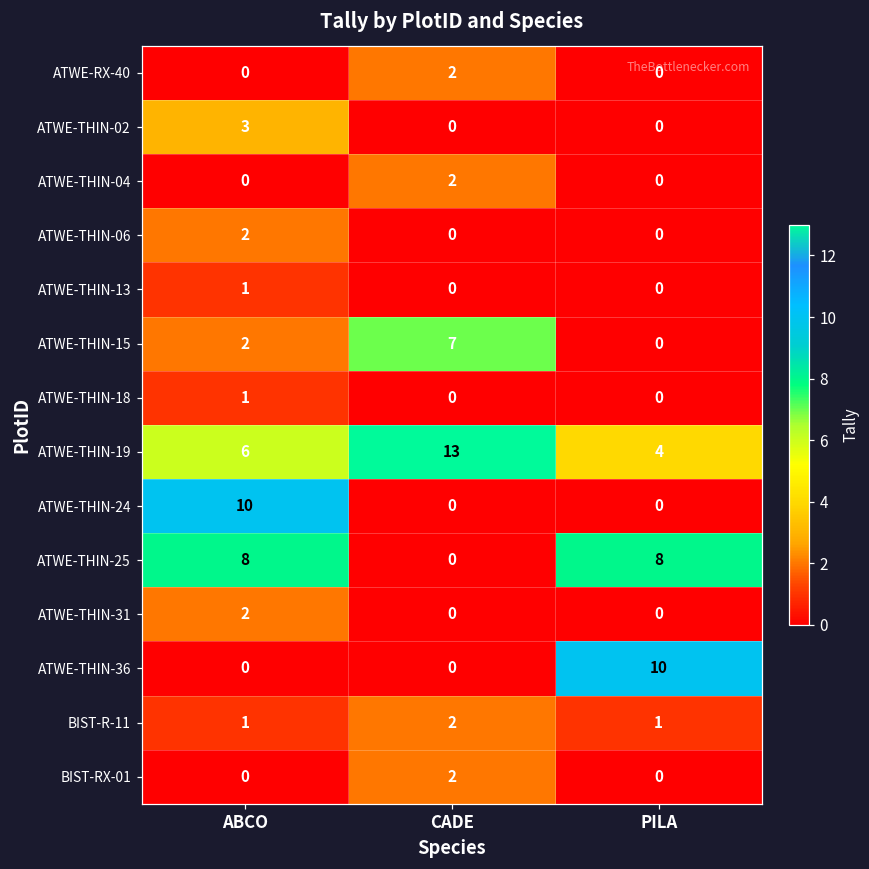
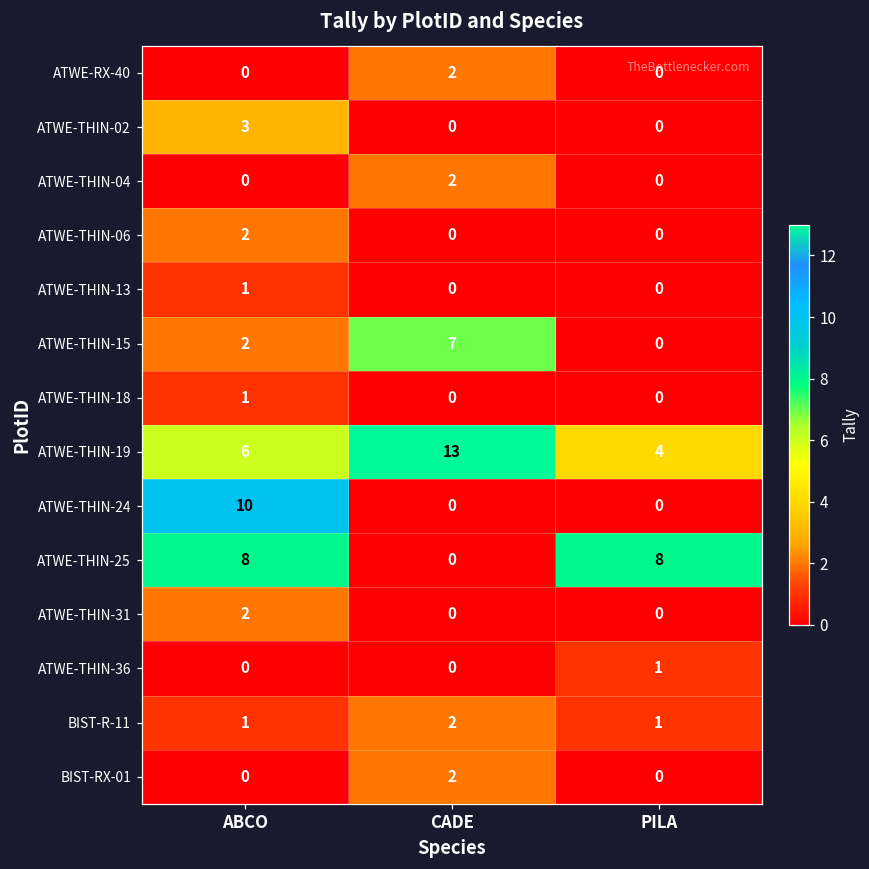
ATWE-THIN-36, PILA: 10 -> 1
